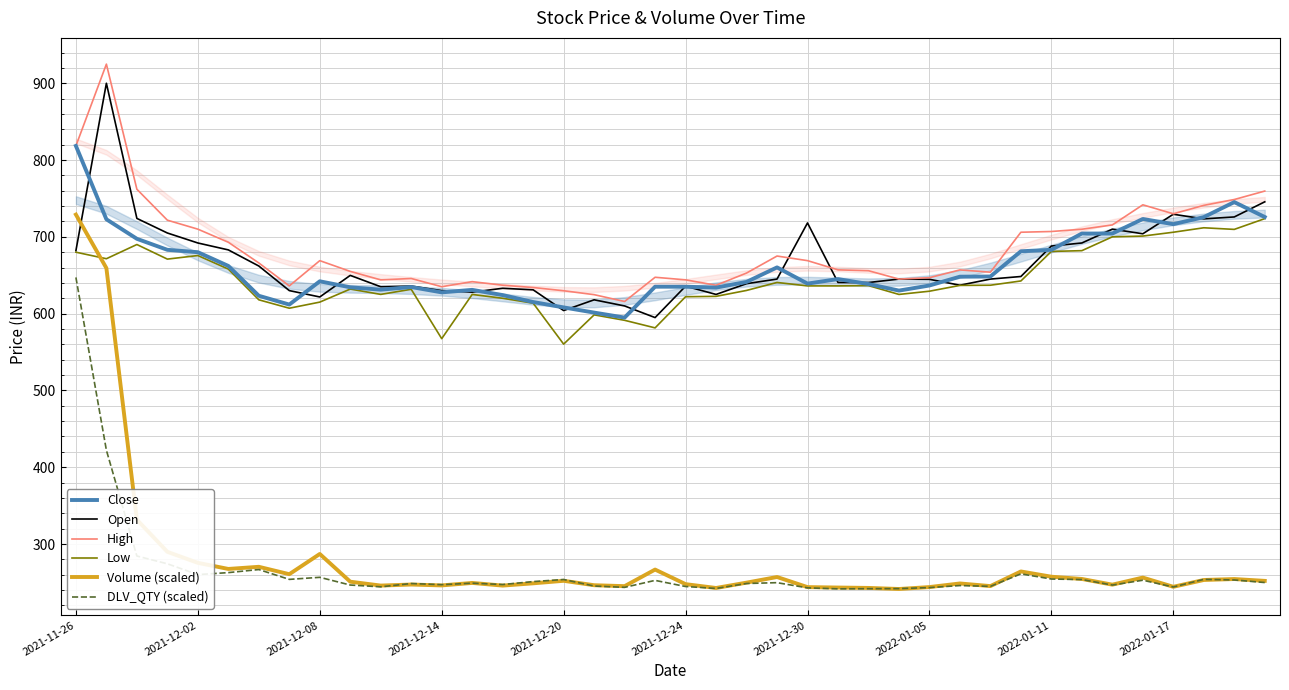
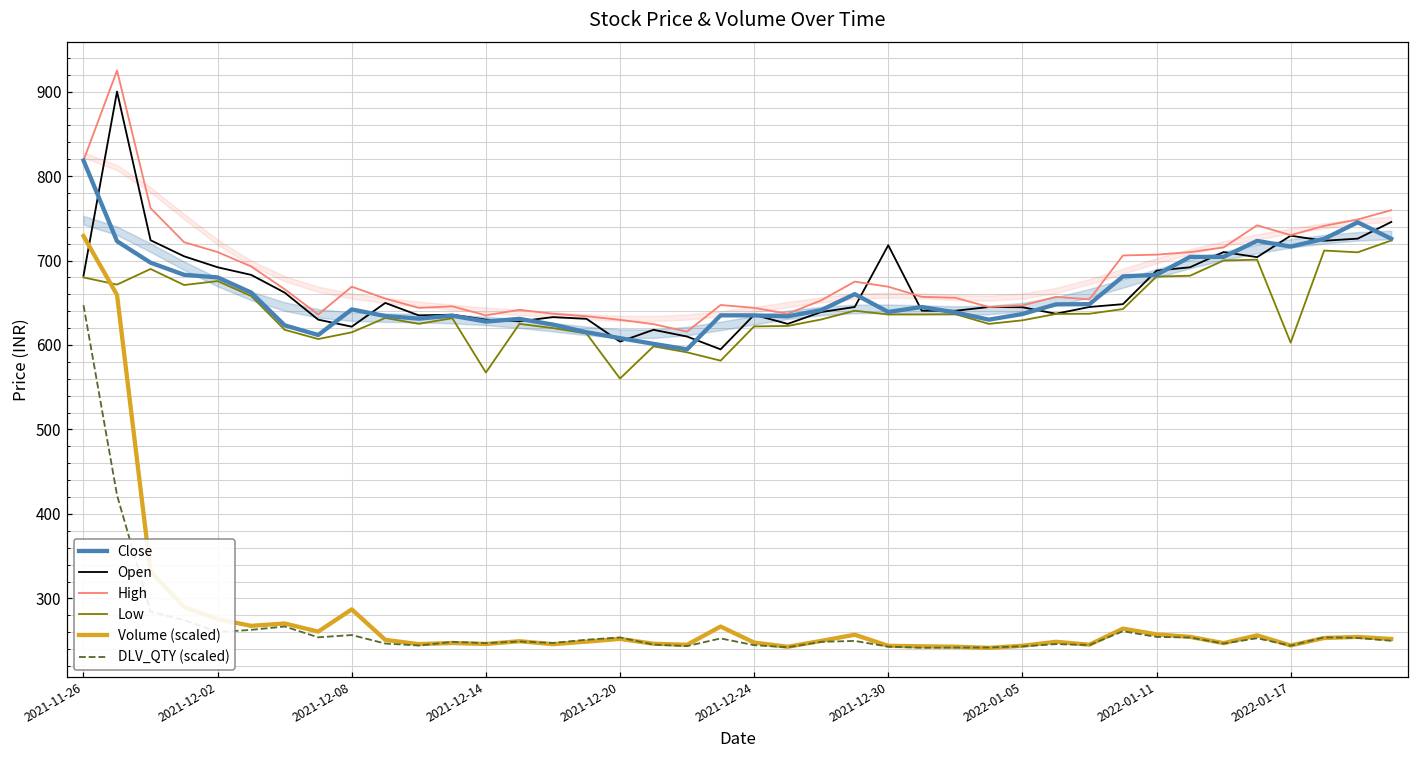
Low, 2022-01-17: 710 -> 600
